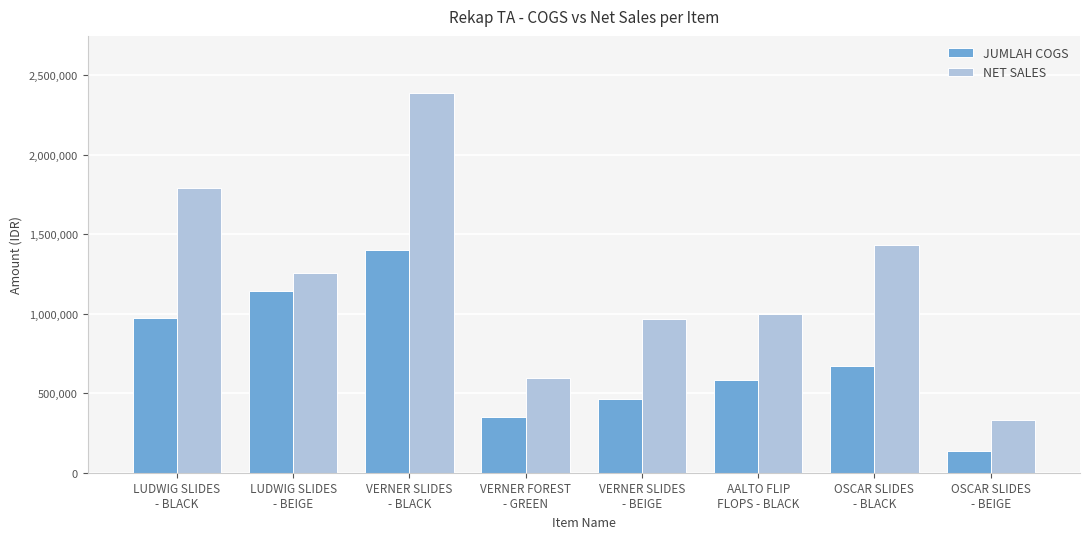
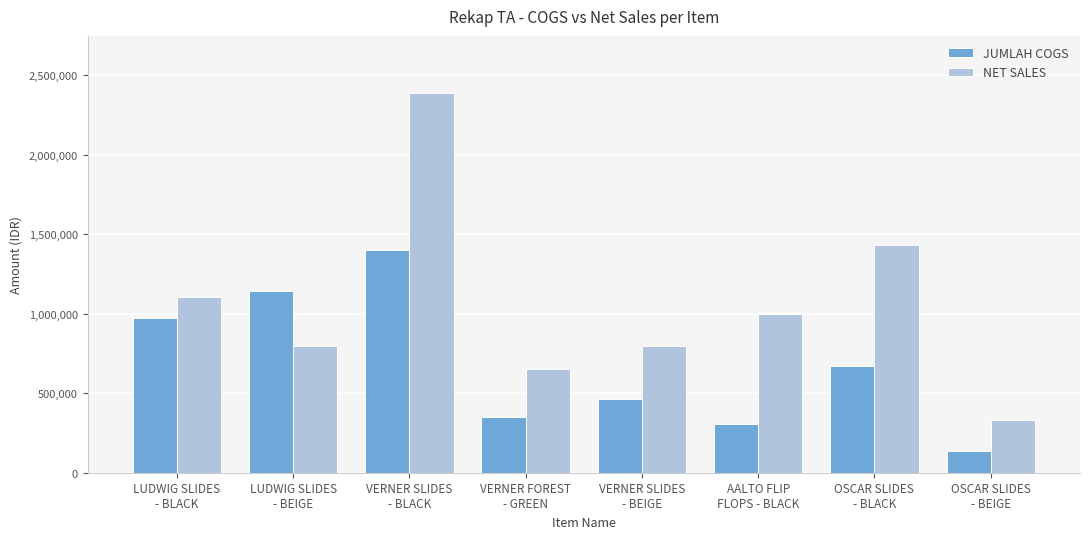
NET SALES, LUDWIG SLIDES - BLACK: 1,790,000 -> 1,110,000
NET SALES, LUDWIG SLIDES - BEIGE: 1,260,000 -> 800,000
NET SALES, VERNER FOREST - GREEN: 600,000 -> 650,000
NET SALES, VERNER SLIDES - BEIGE: 970,000 -> 800,000
JUMLAH COGS, AALTO FLIP FLOPS - BLACK: 580,000 -> 310,000
